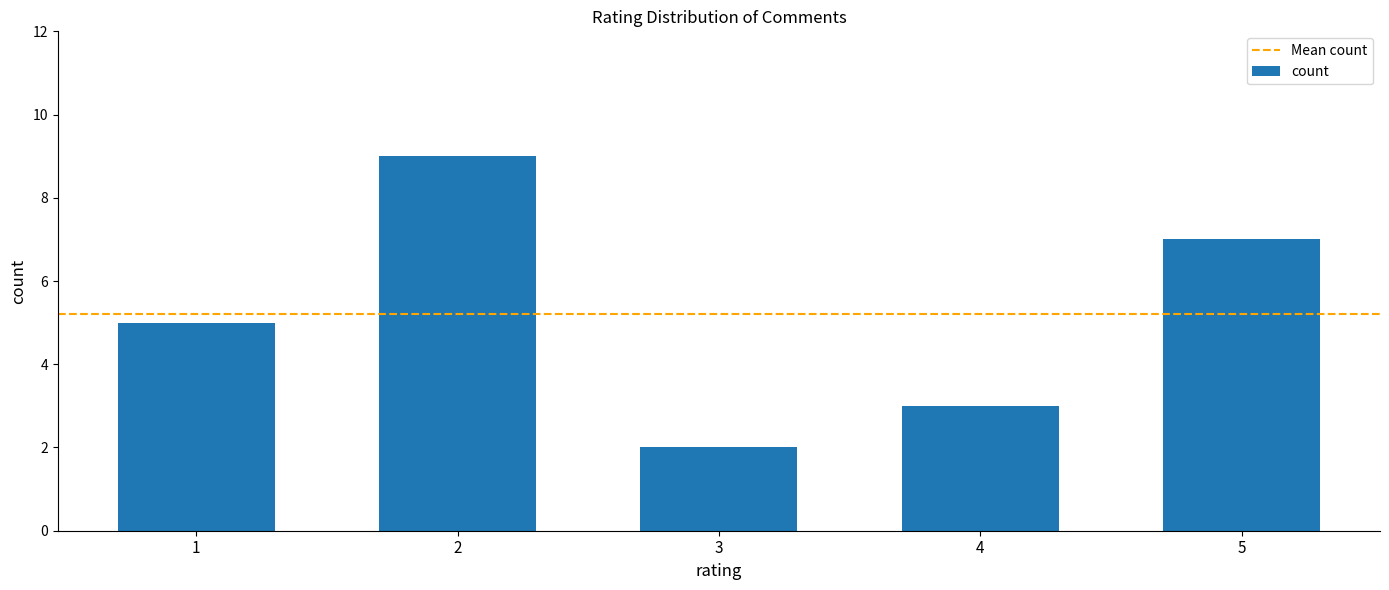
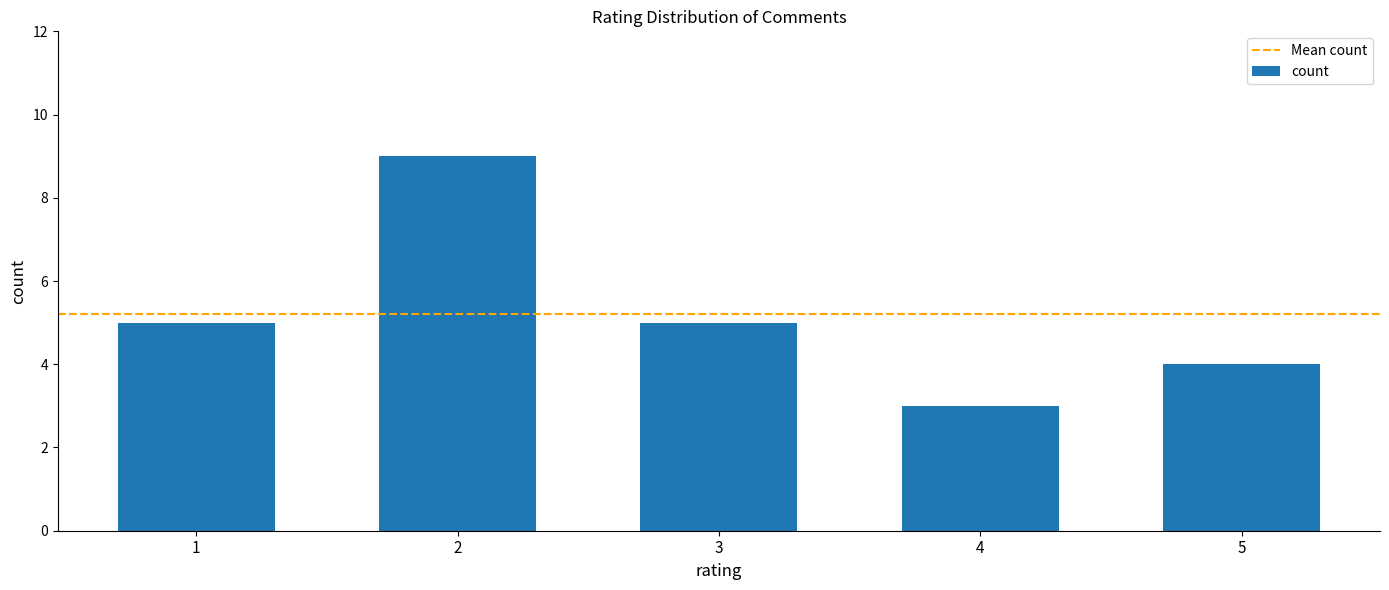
3: 2 -> 5
5: 7 -> 4
